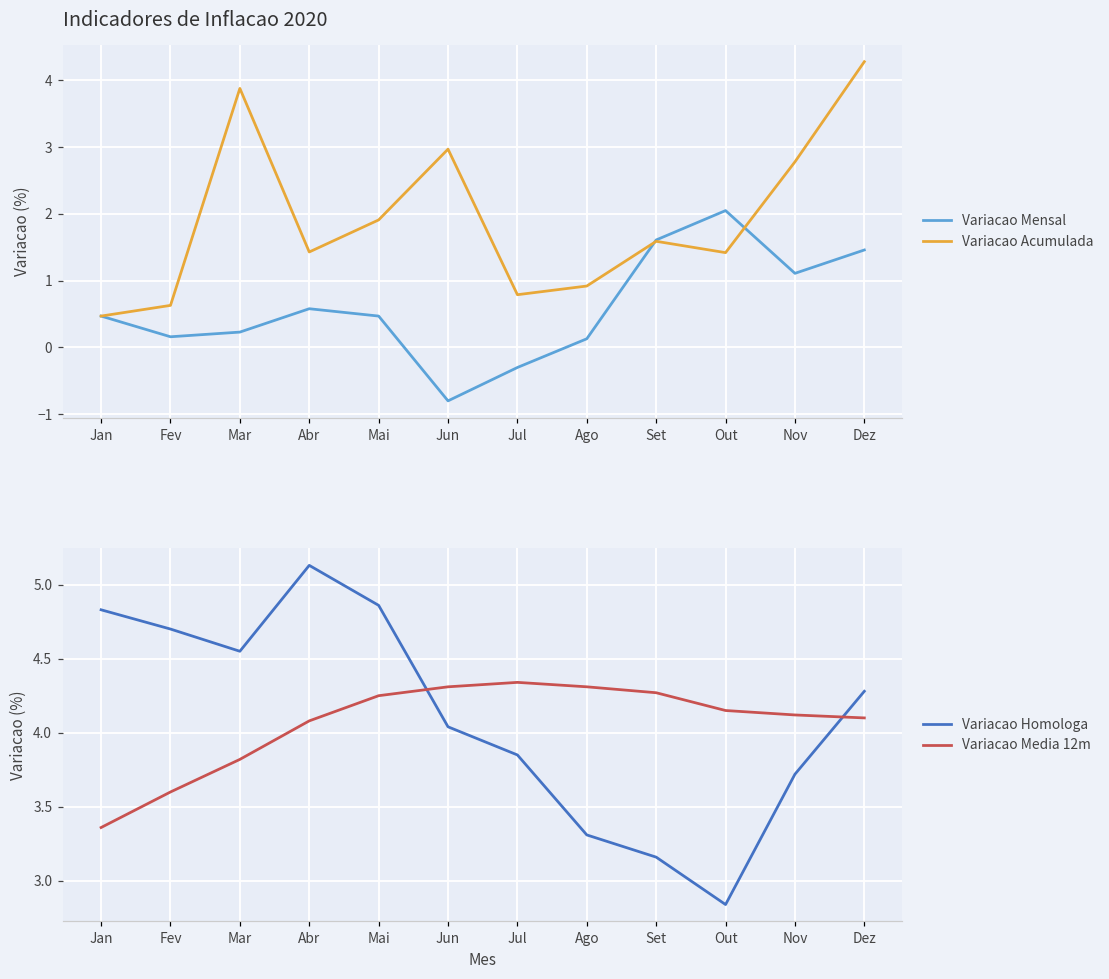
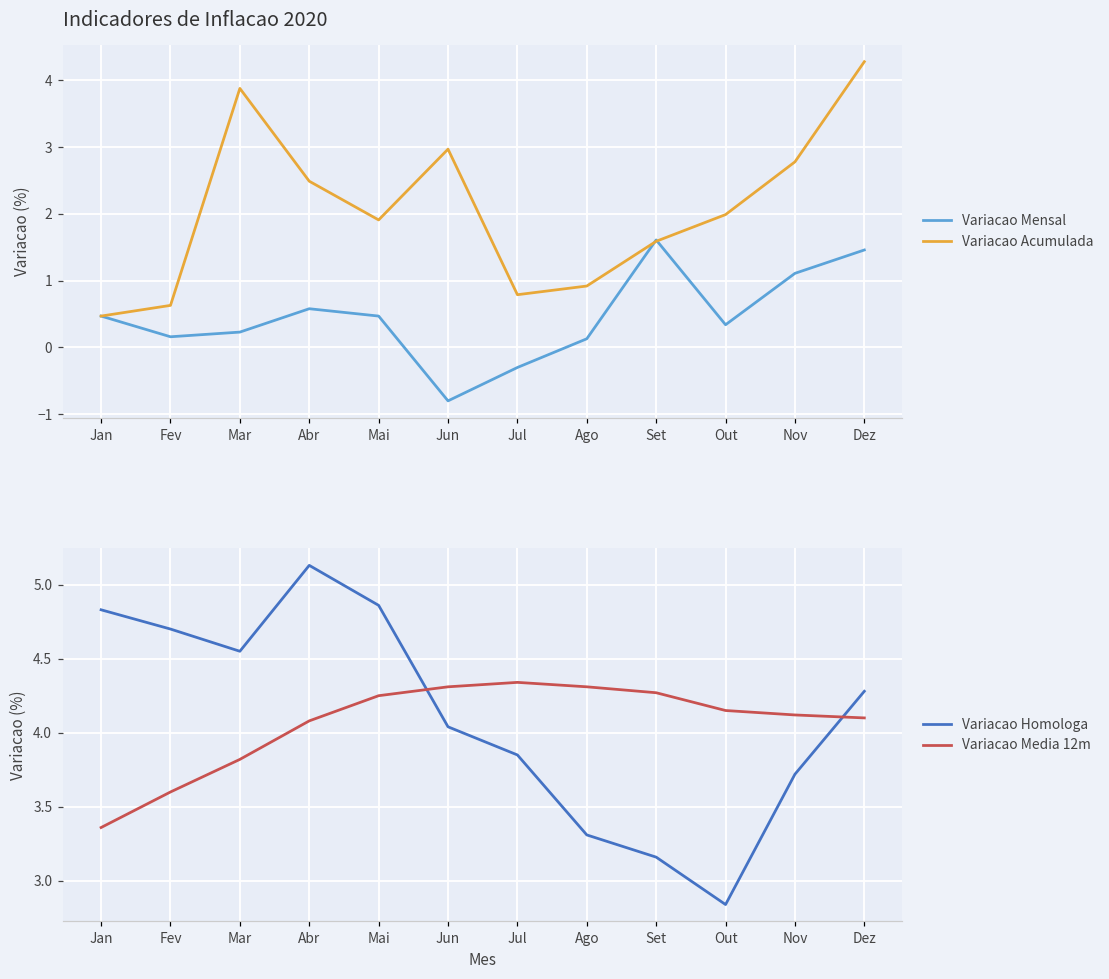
Indicadores de Inflacao 2020, Variacao Acumulada, Abr: 1.4 -> 2.5
Indicadores de Inflacao 2020, Variacao Mensal, Out: 2.1 -> 0.3
Indicadores de Inflacao 2020, Variacao Acumulada, Out: 1.4 -> 2.0
